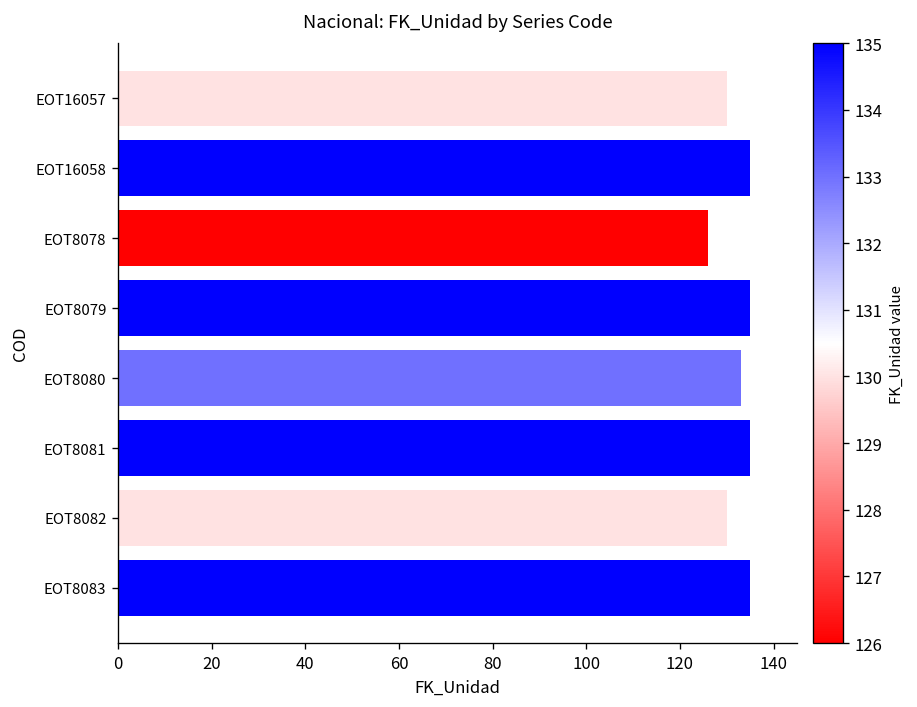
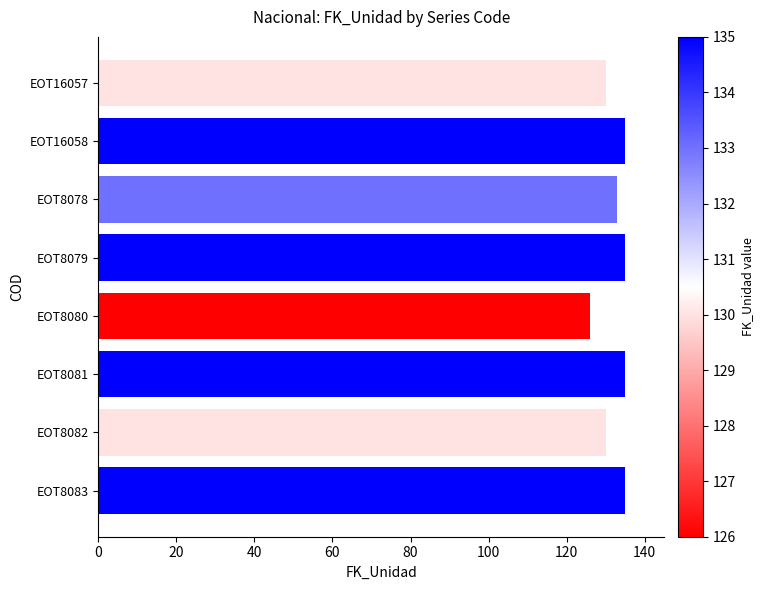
EOT8078: 126 -> 133
EOT8080: 133 -> 126
